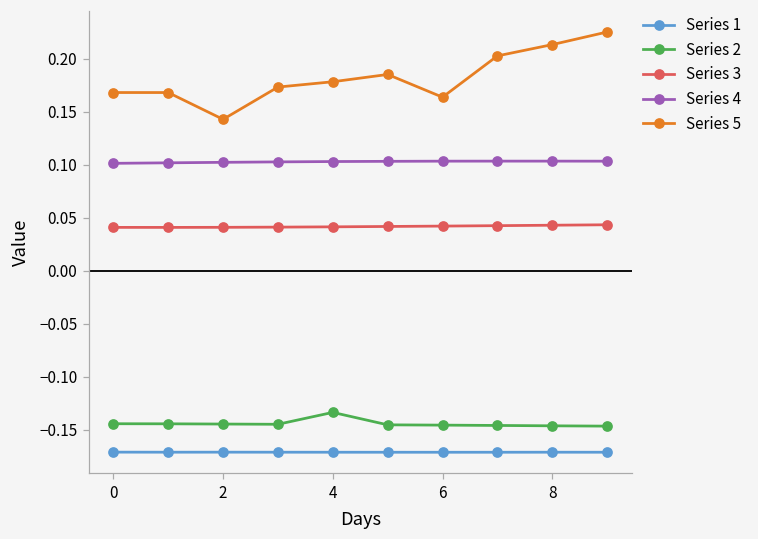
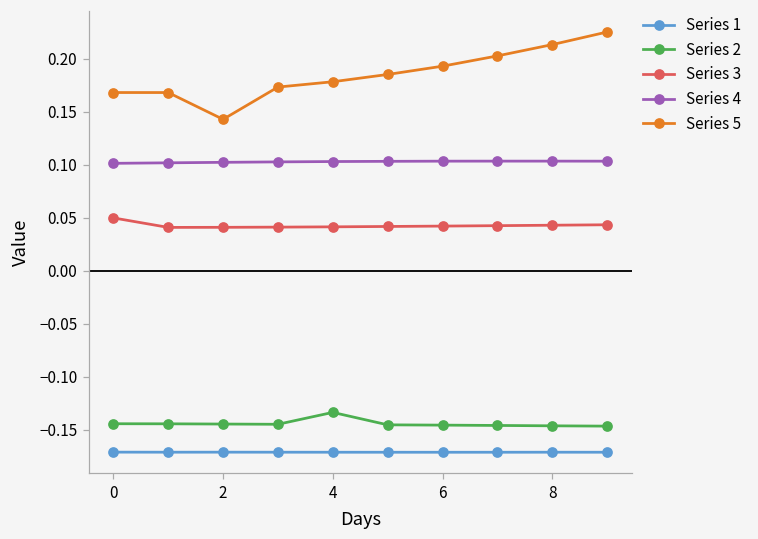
Series 3, 0: 0.04 -> 0.05
Series 5, 6: 0.16 -> 0.19
